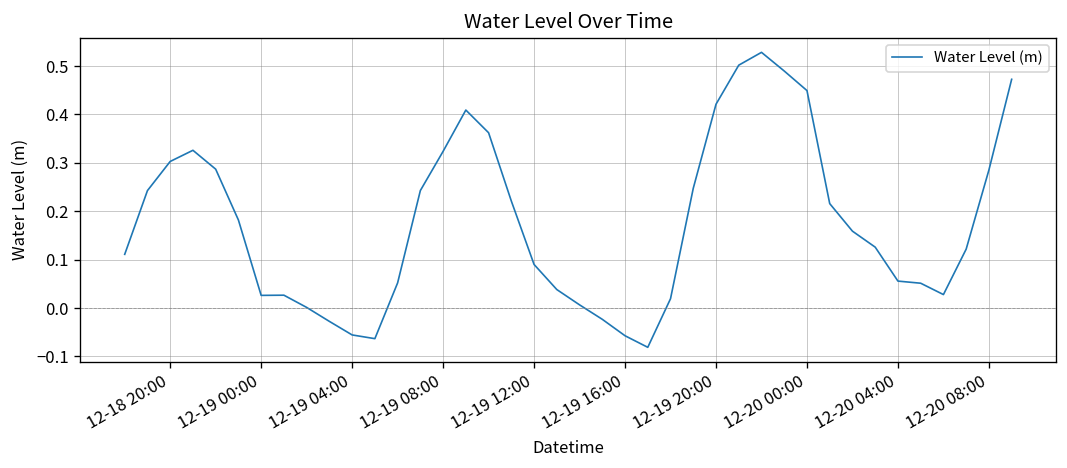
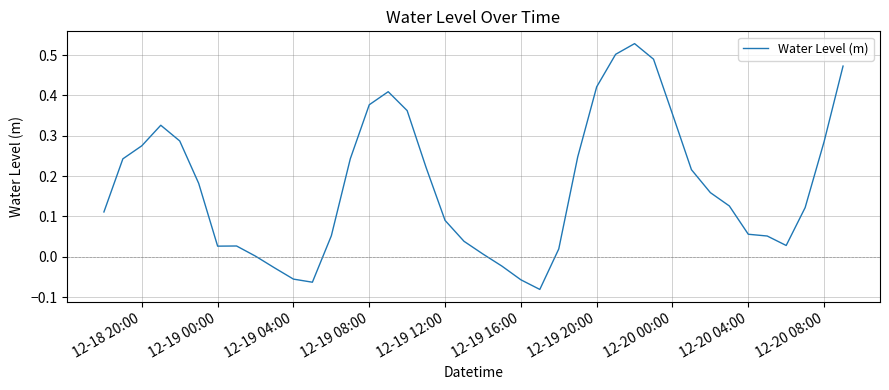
12-18 20:00: 0.30 -> 0.28
12-19 08:00: 0.32 -> 0.38
12-20 00:00: 0.45 -> 0.35
